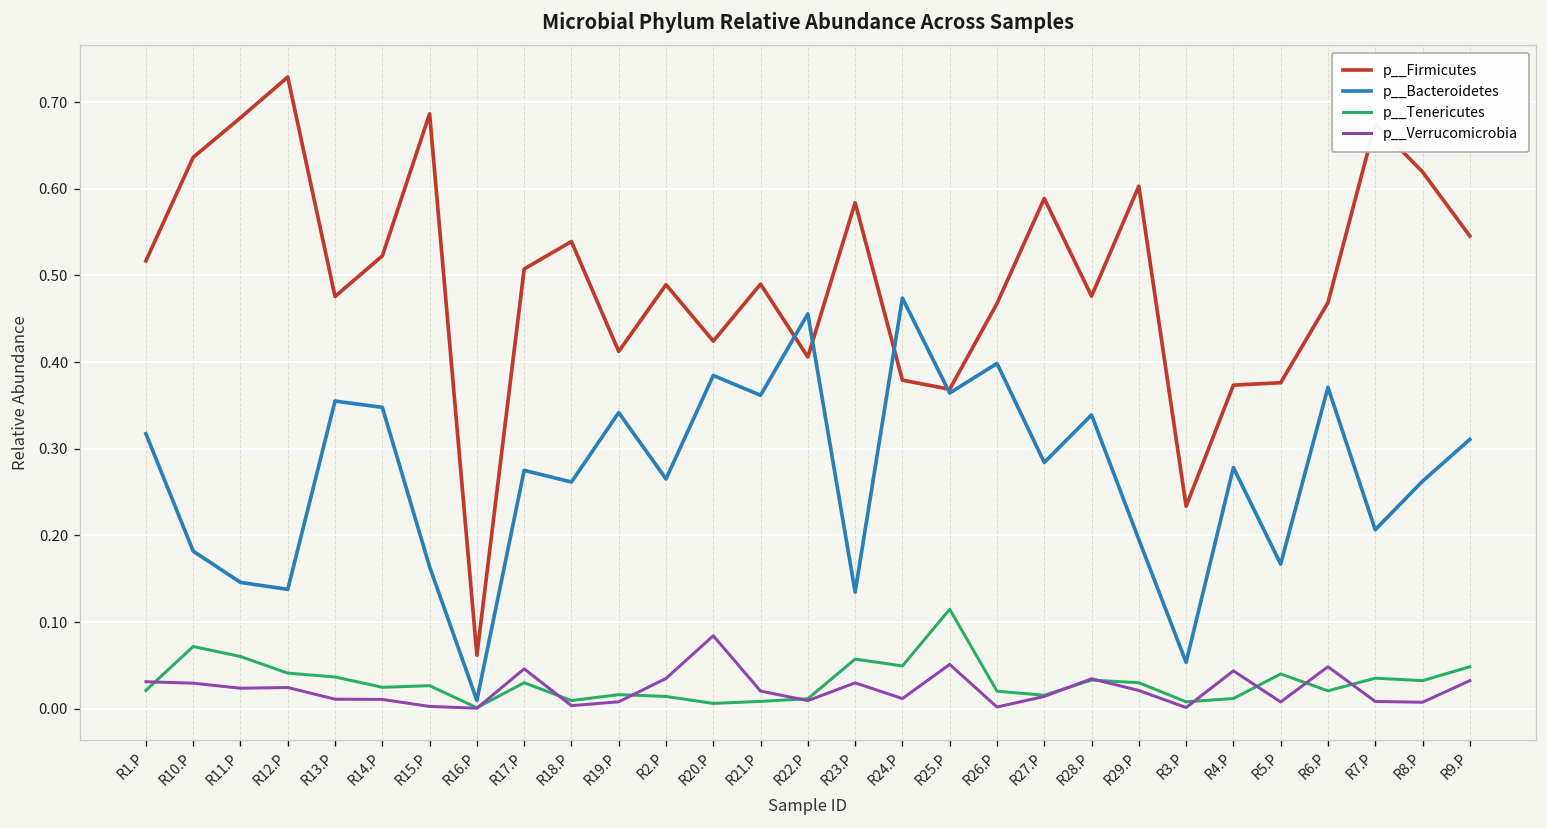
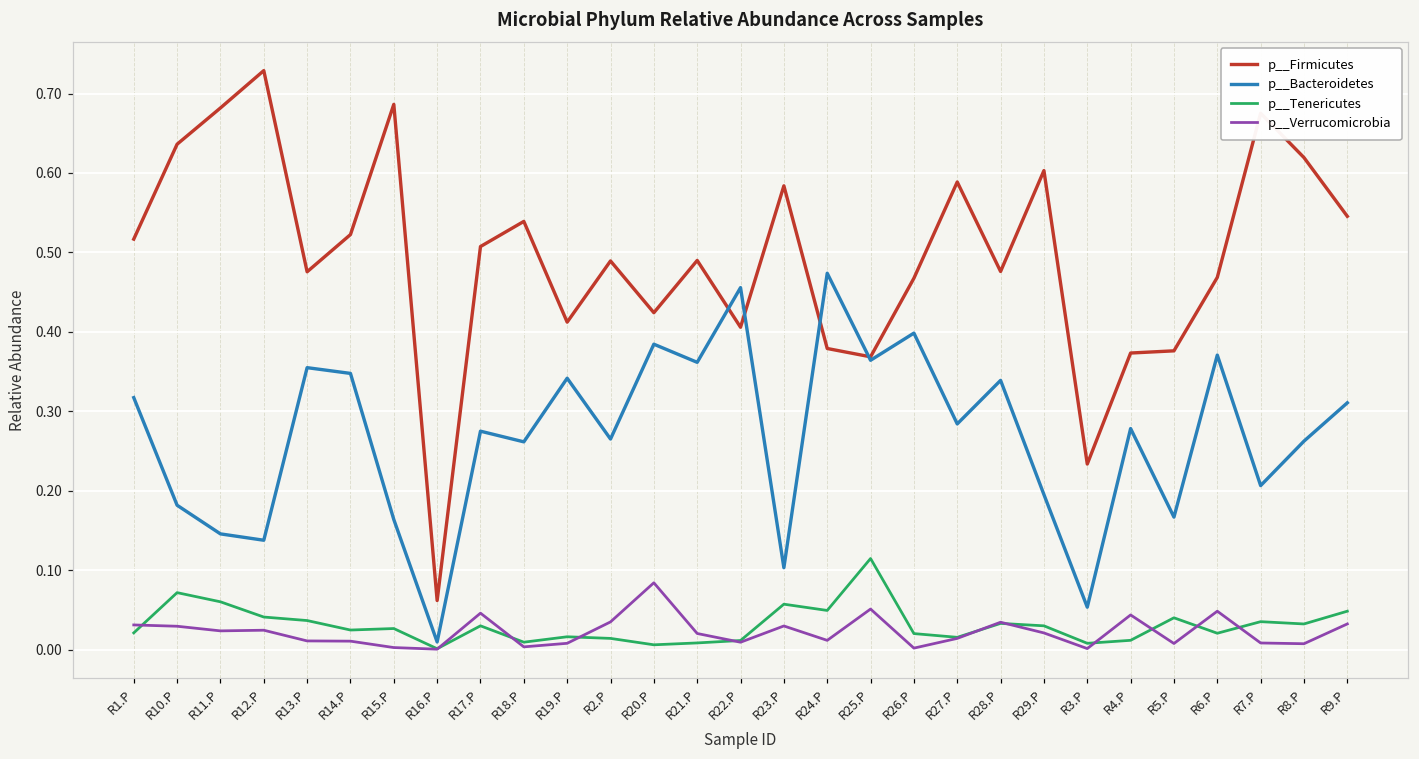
p__Bacteroidetes, R23.P: 0.13 -> 0.10
